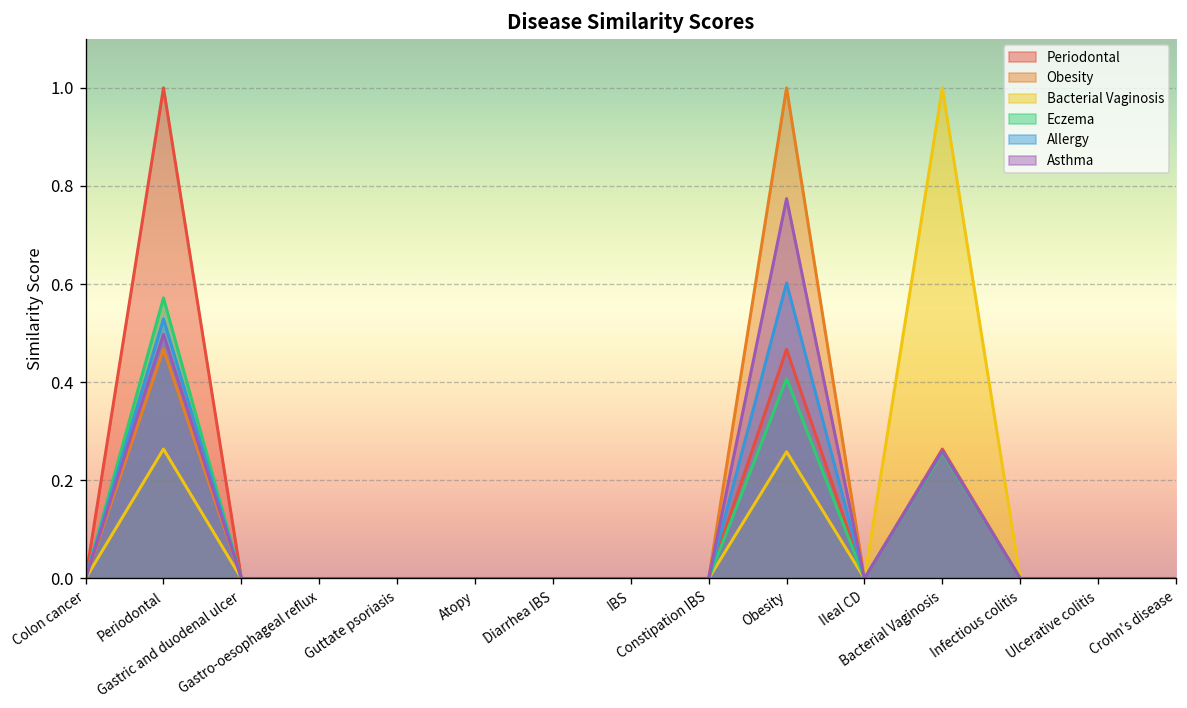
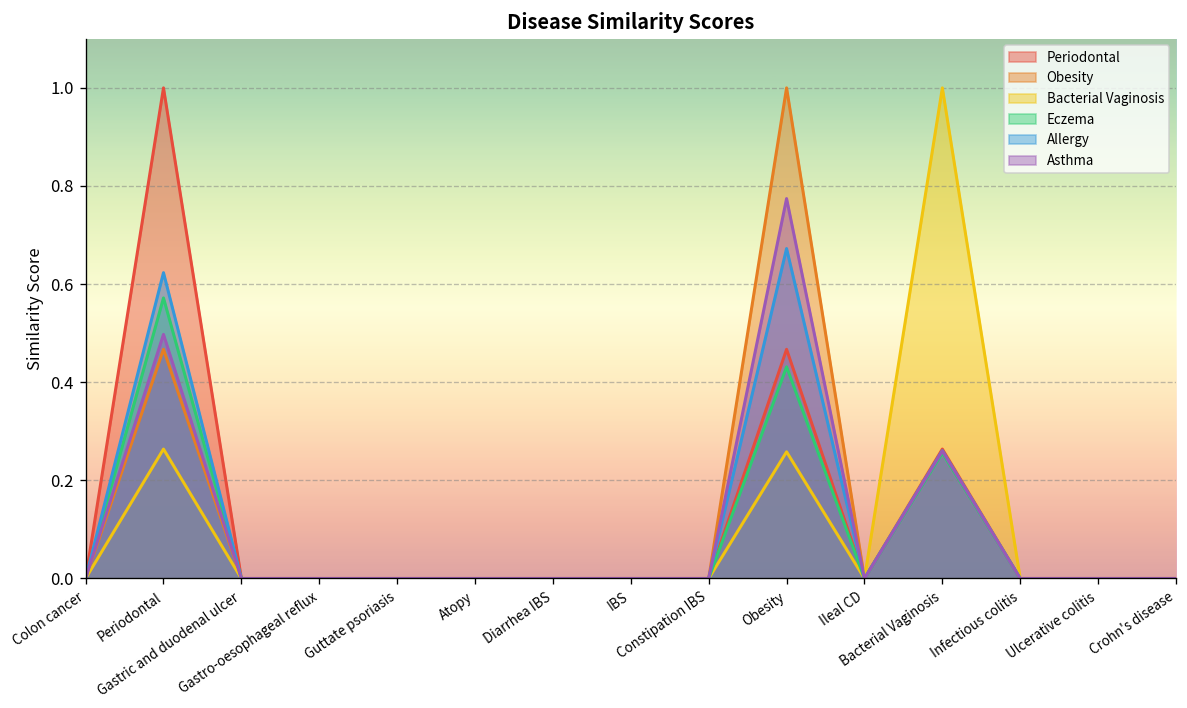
Allergy, Periodontal: 0.53 -> 0.62
Eczema, Obesity: 0.41 -> 0.43
Allergy, Obesity: 0.60 -> 0.67
